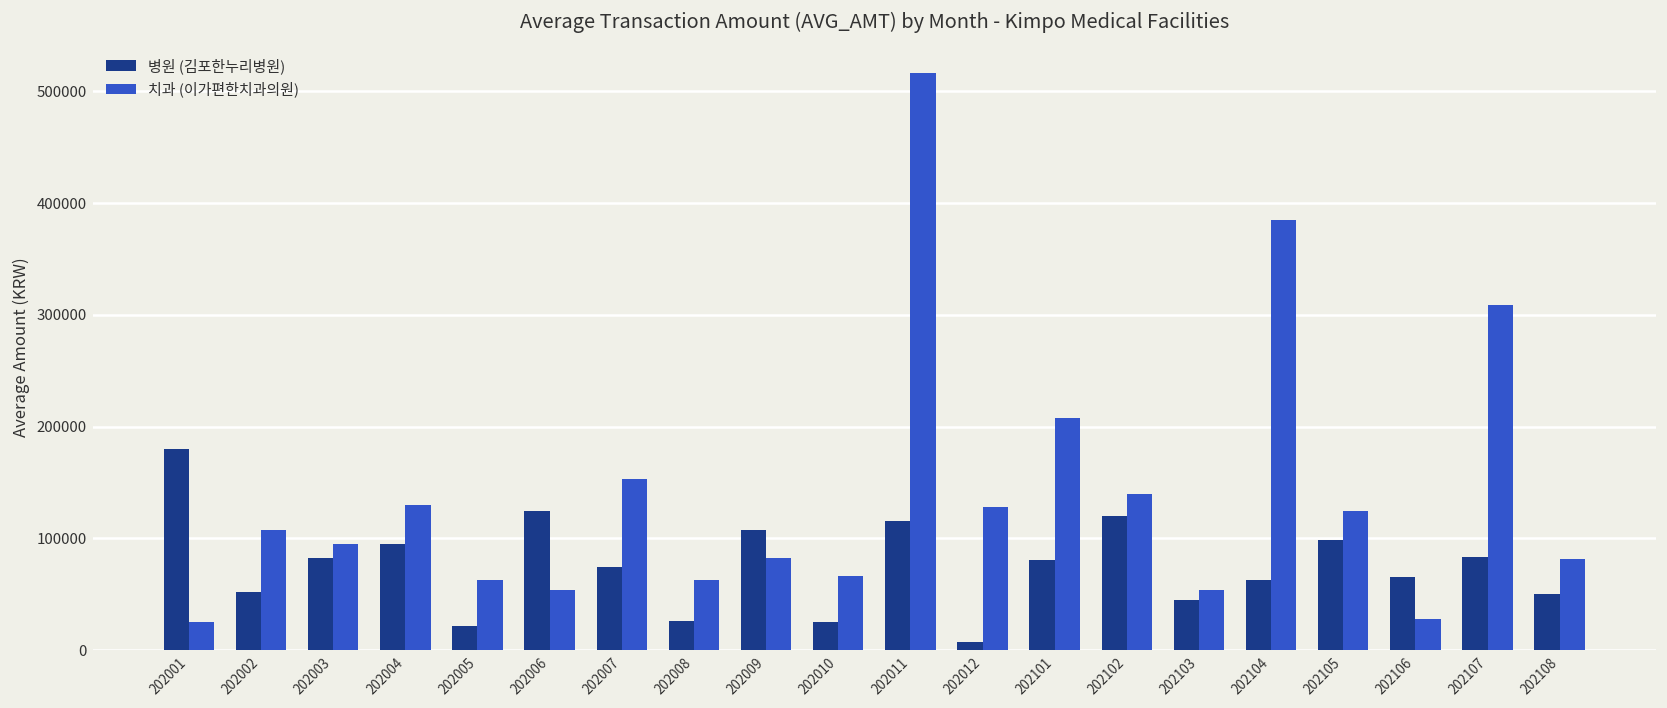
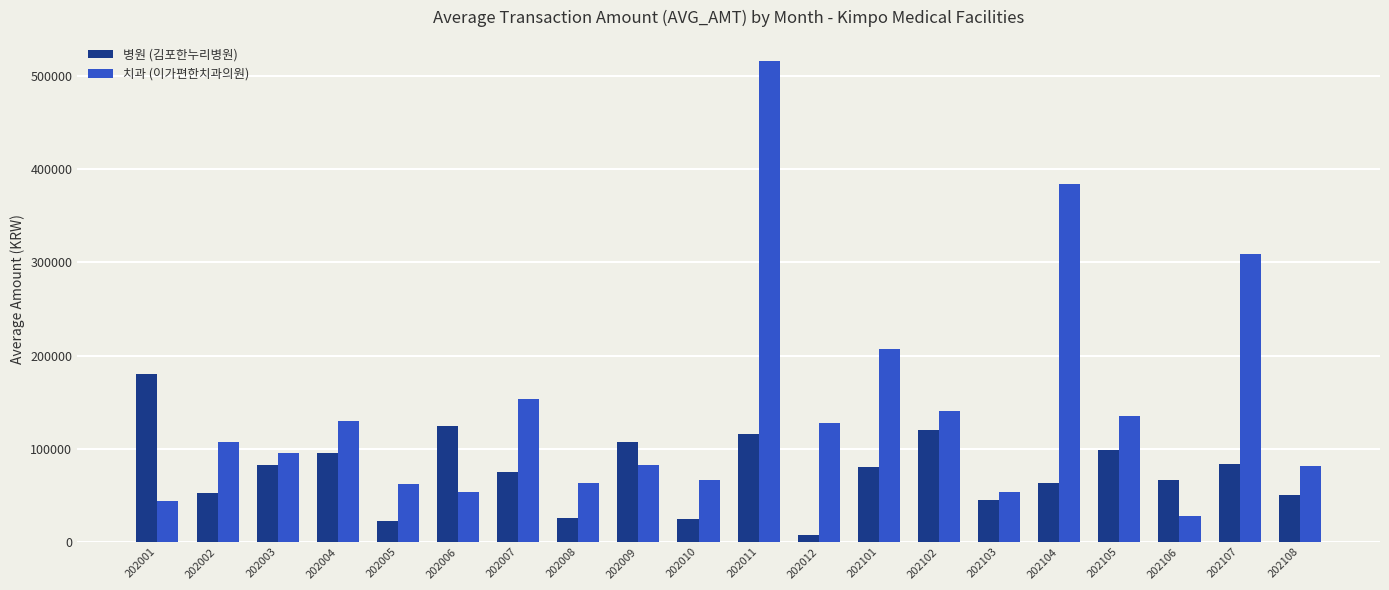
치과 (이가편한치과의원), 202001: 20000 -> 40000
치과 (이가편한치과의원), 202105: 120000 -> 130000
